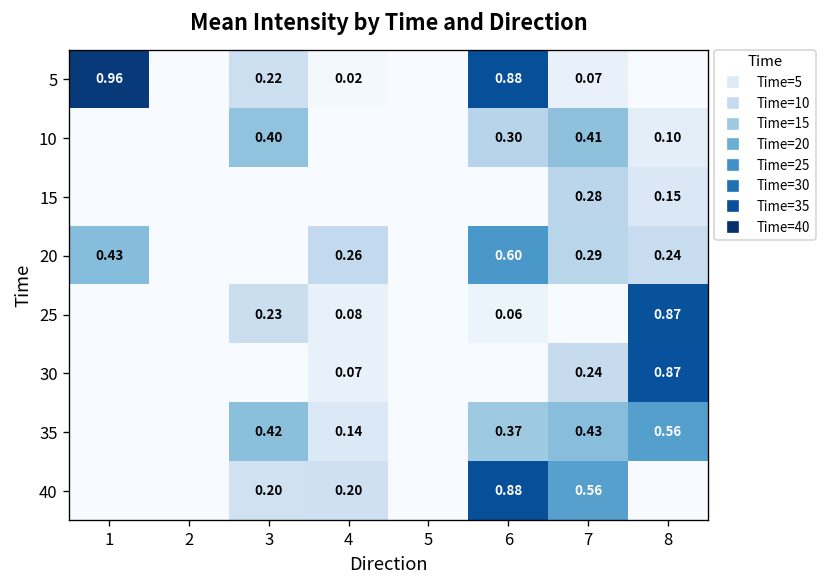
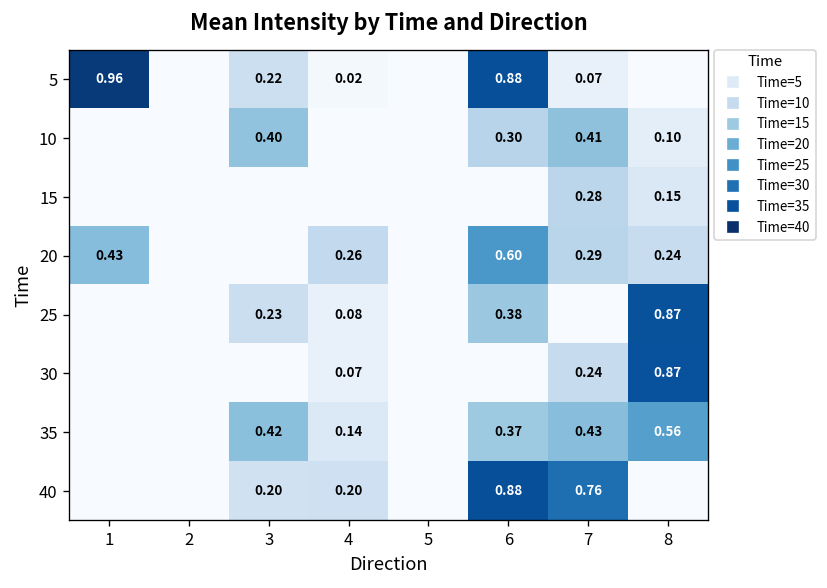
25, 6: 0.06 -> 0.38
40, 7: 0.56 -> 0.76
